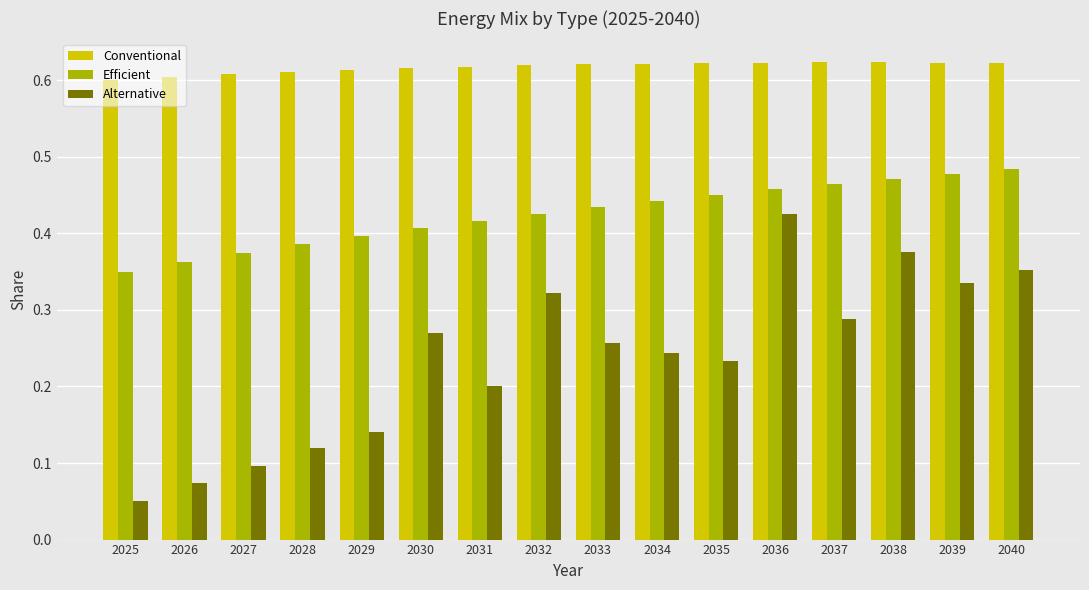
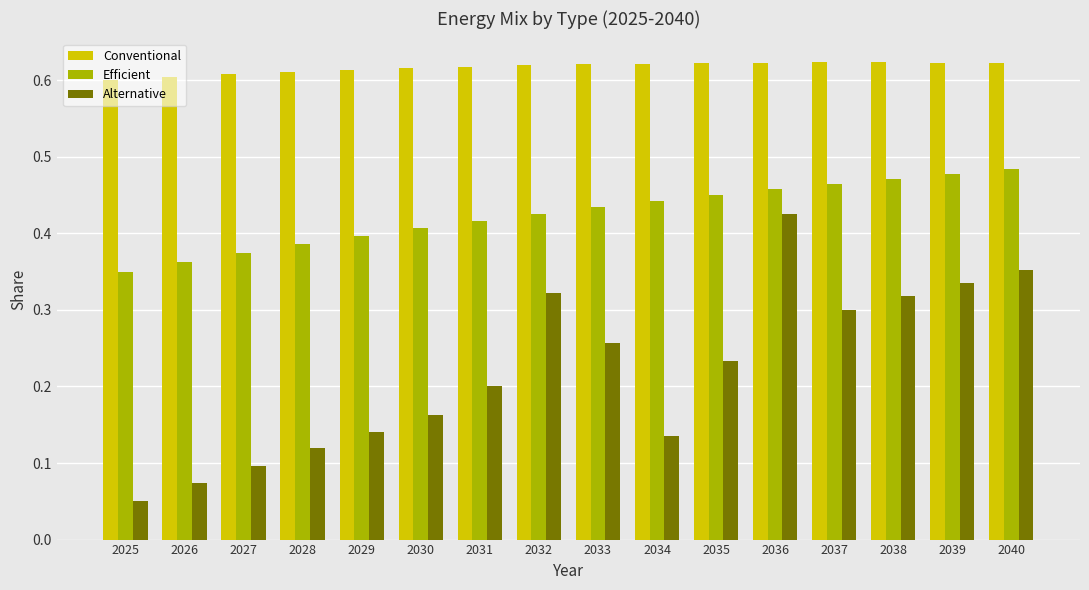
Alternative, 2030: 0.27 -> 0.16
Alternative, 2034: 0.24 -> 0.14
Alternative, 2037: 0.29 -> 0.30
Alternative, 2038: 0.38 -> 0.32
